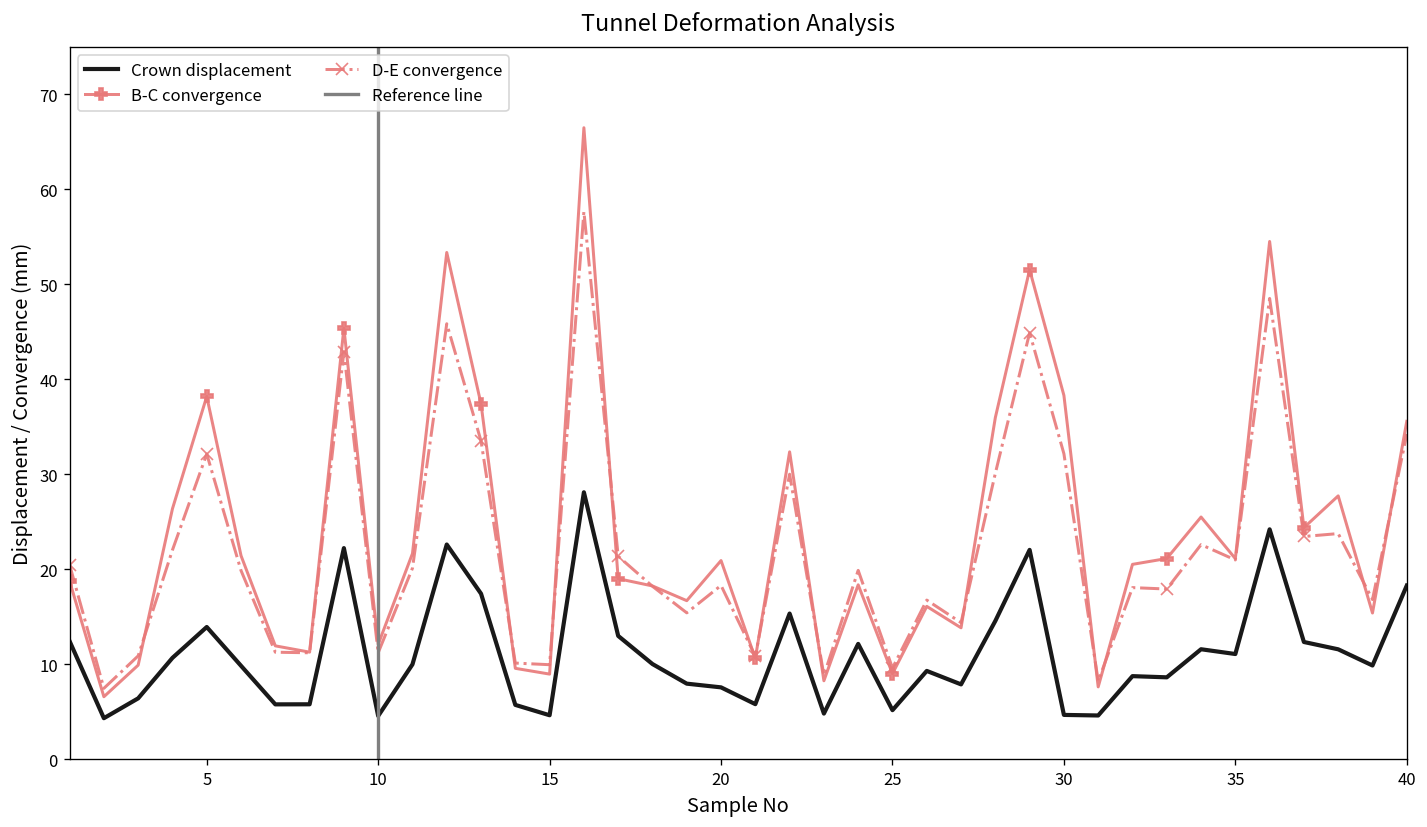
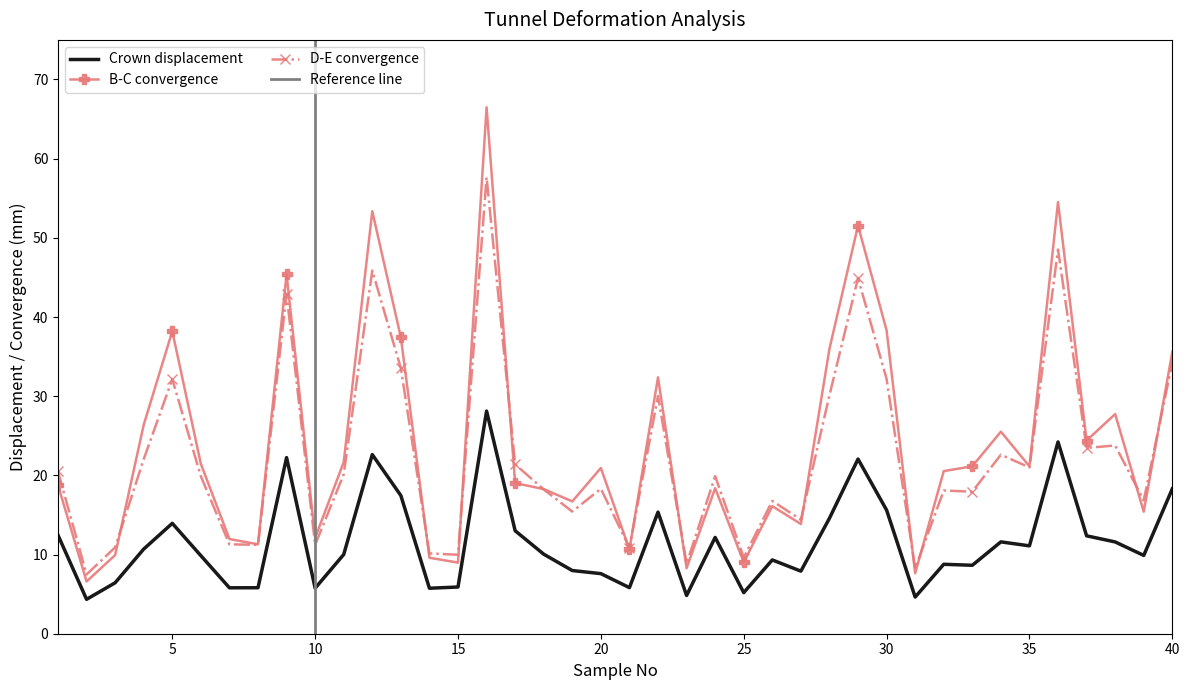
Crown displacement, 10: 5 -> 6
Crown displacement, 15: 5 -> 6
Crown displacement, 30: 5 -> 16
